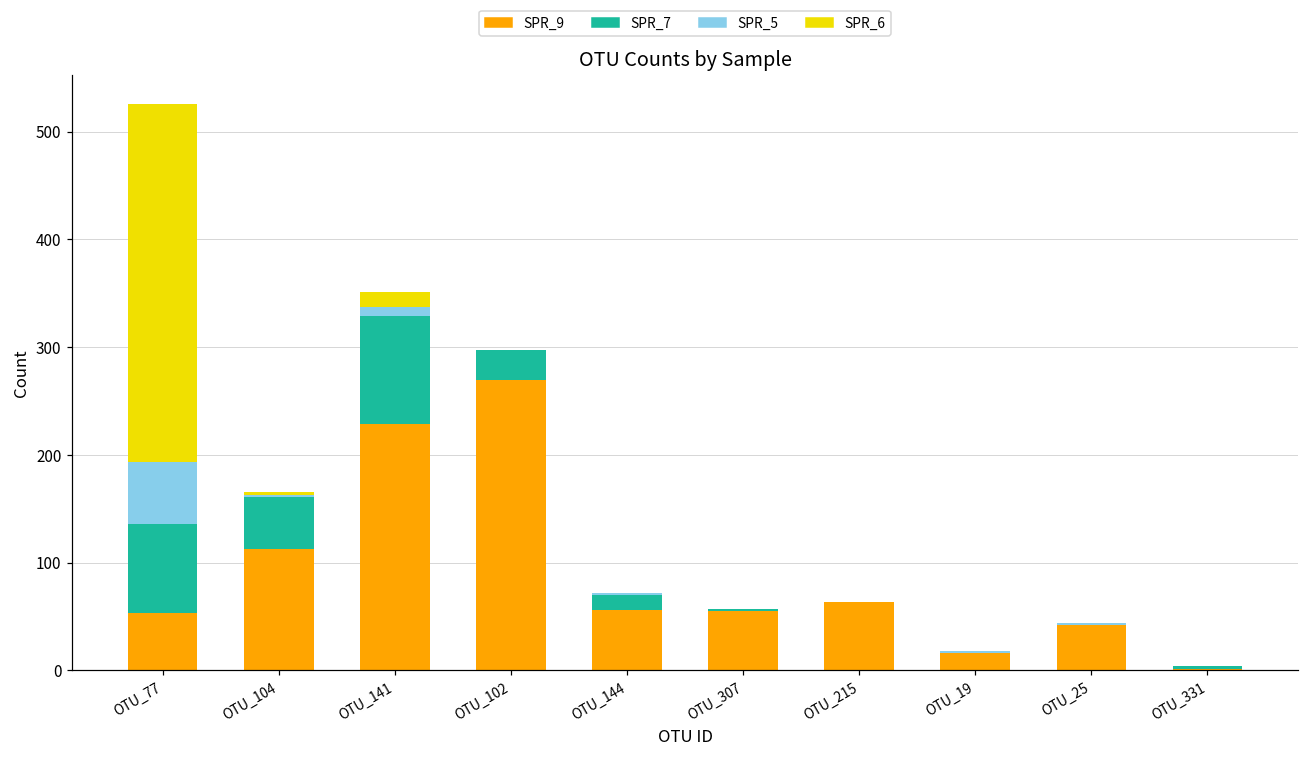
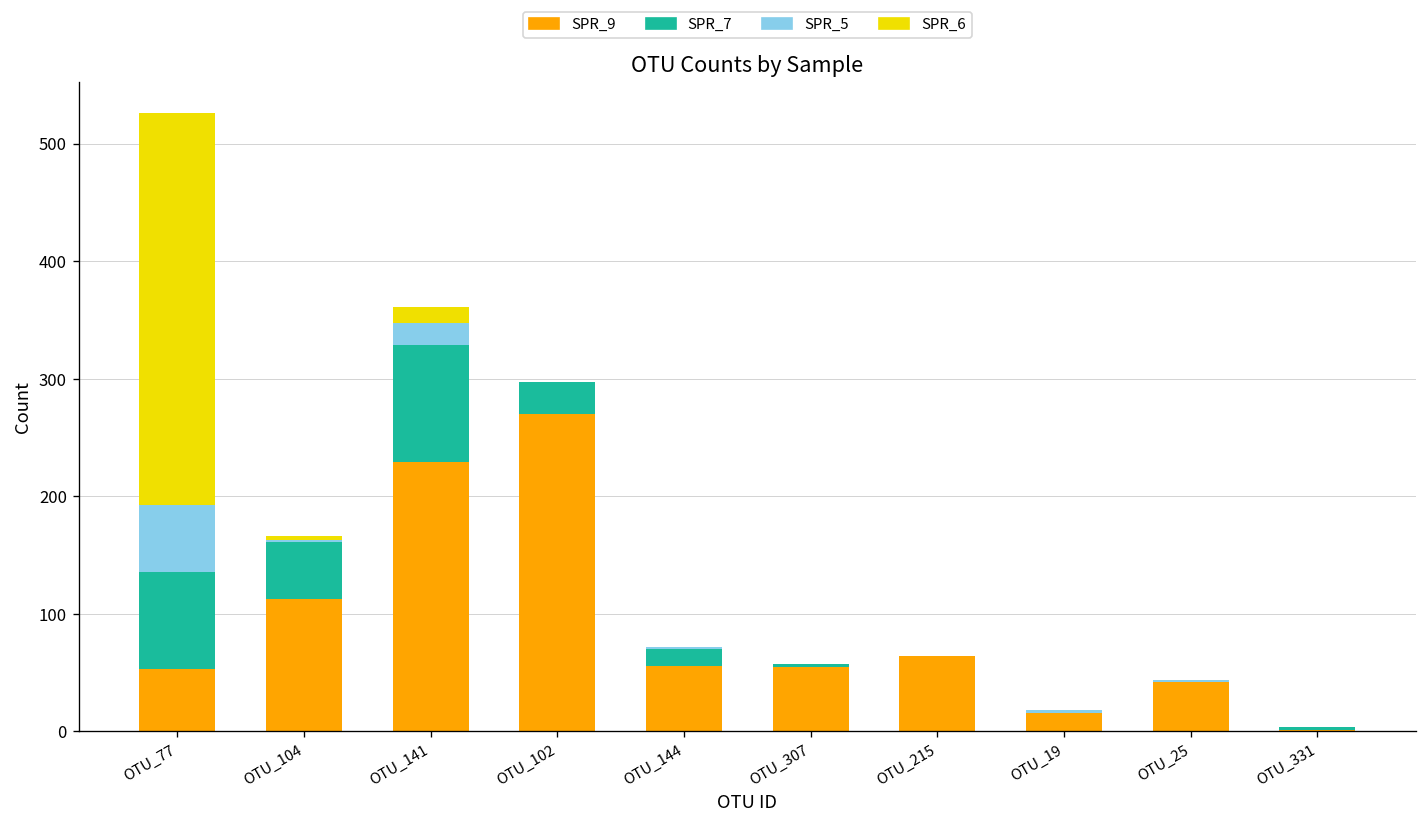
SPR_5, OTU_141: 10 -> 20
